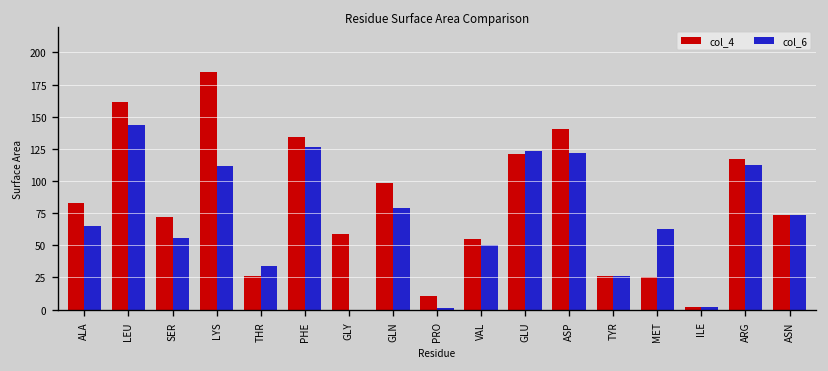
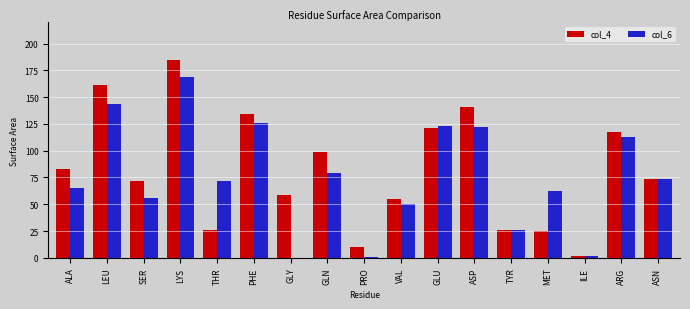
col_6, LYS: 112 -> 169
col_6, THR: 34 -> 72
